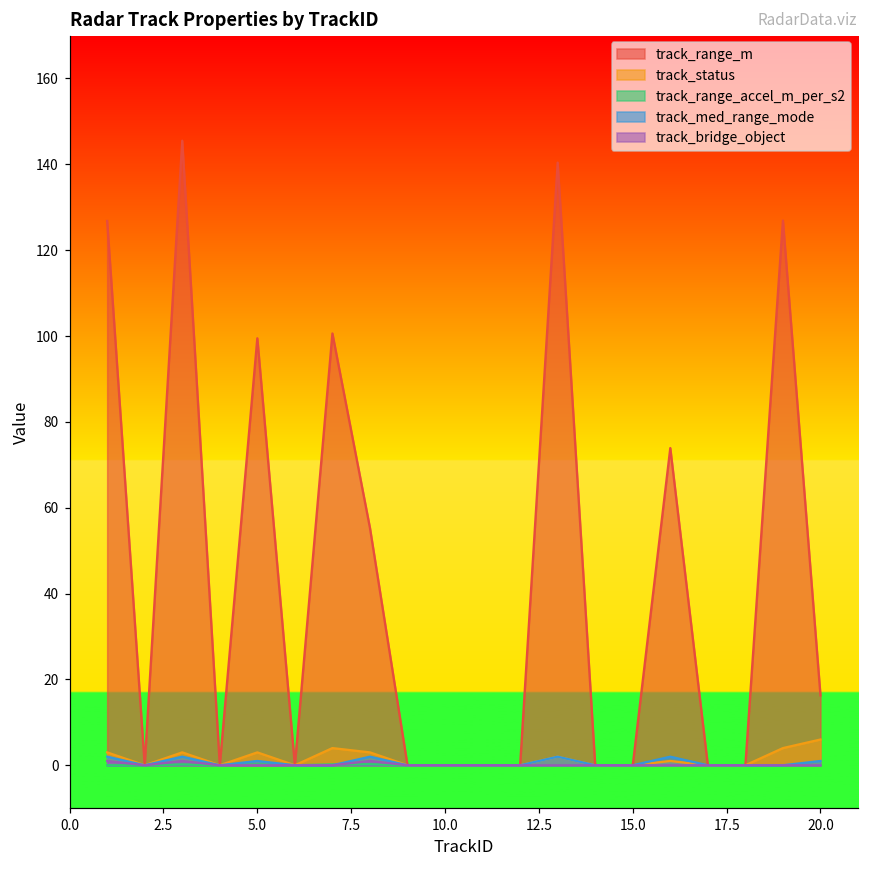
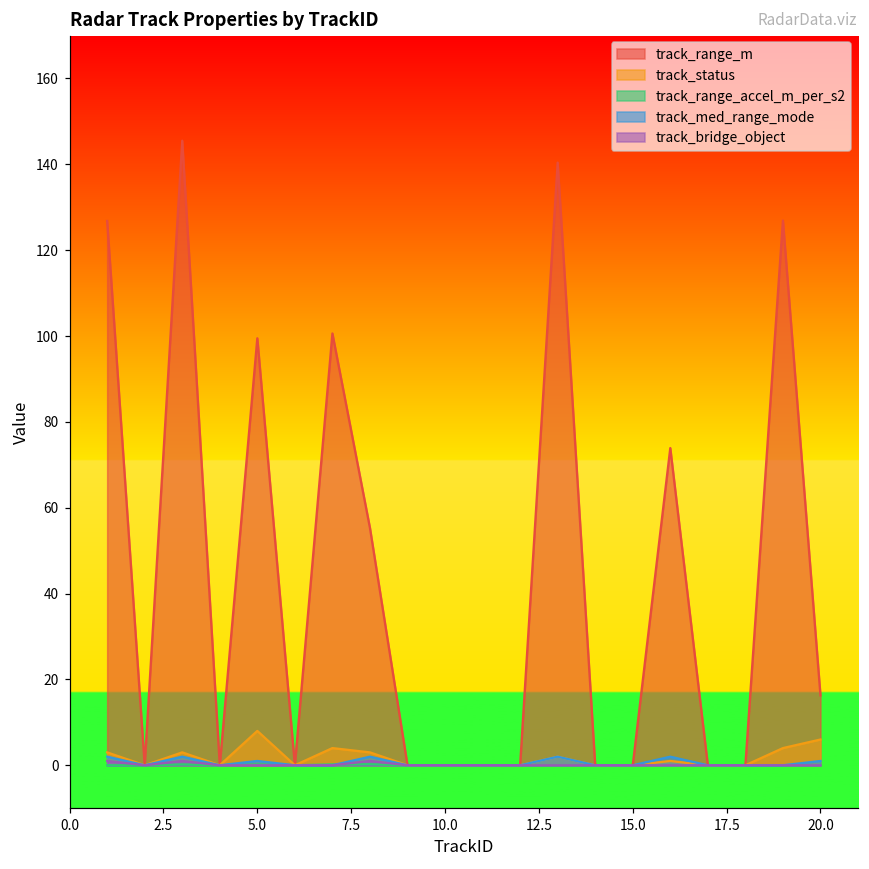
track_status, 5.0: 3 -> 8
